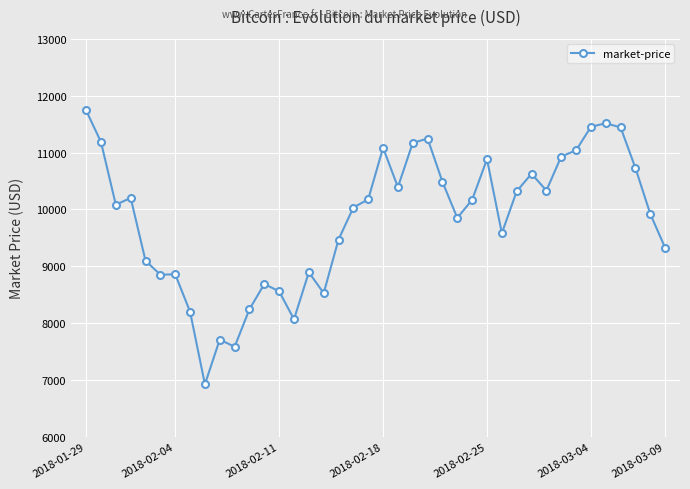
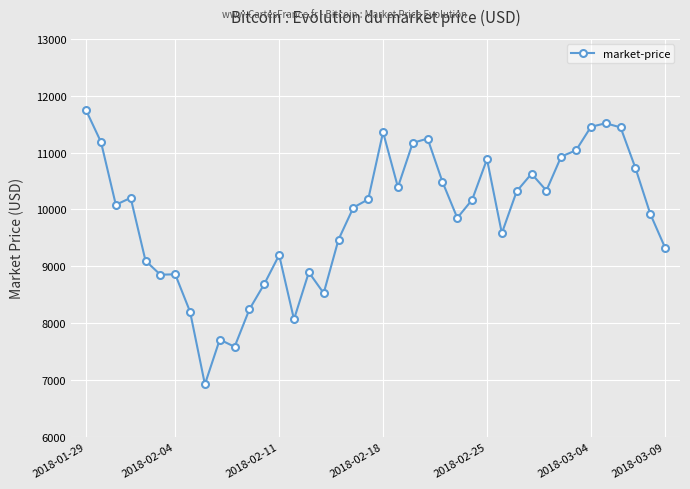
2018-02-11: 8600 -> 9200
2018-02-18: 11100 -> 11400
